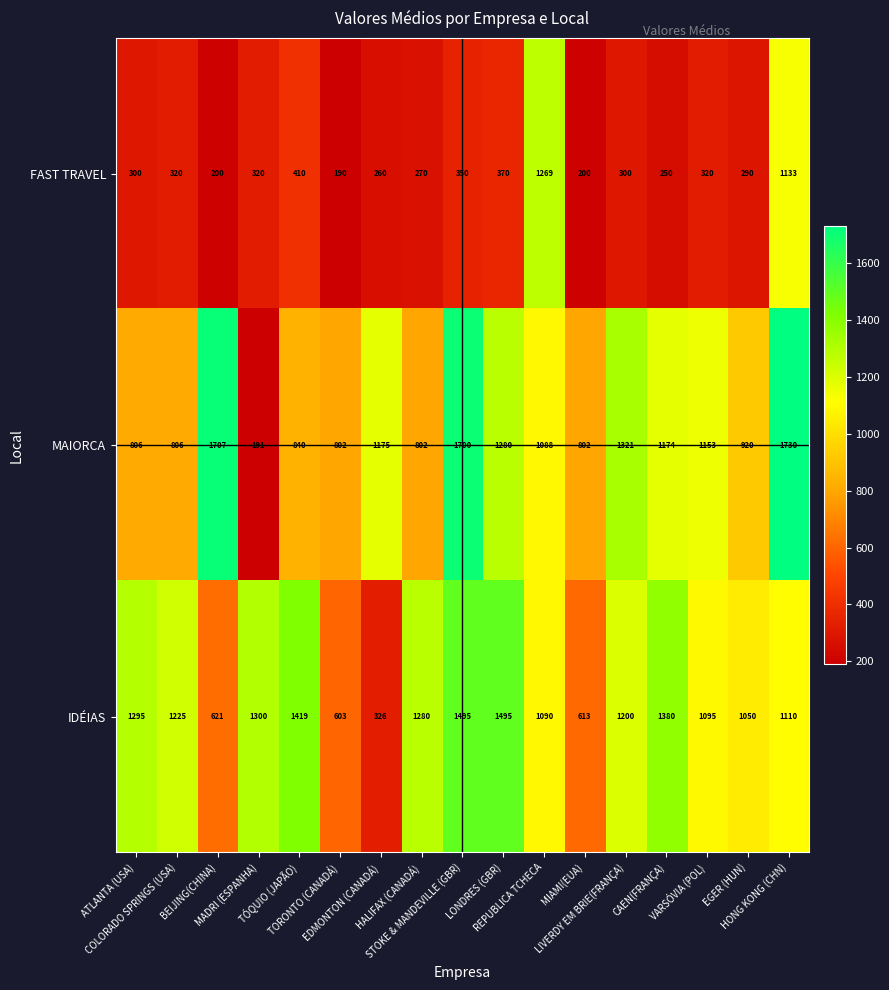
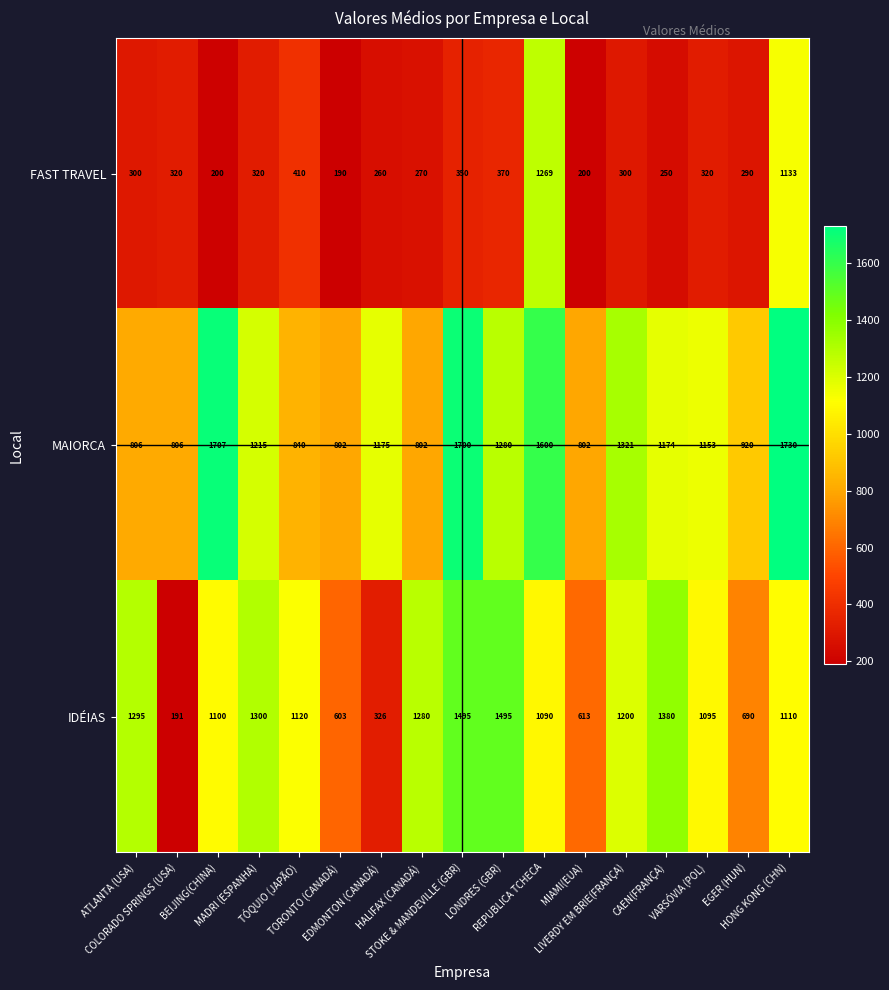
MAIORCA, MADRI (ESPANHA): 191 -> 1215
MAIORCA, REPUBLICA TCHECA: 1088 -> 1600
IDÉIAS, COLORADO SPRINGS (USA): 1225 -> 191
IDÉIAS, BEIJING(CHINA): 621 -> 1100
IDÉIAS, TÓQUIO (JAPÃO): 1419 -> 1120
IDÉIAS, EGER (HUN): 1050 -> 690
